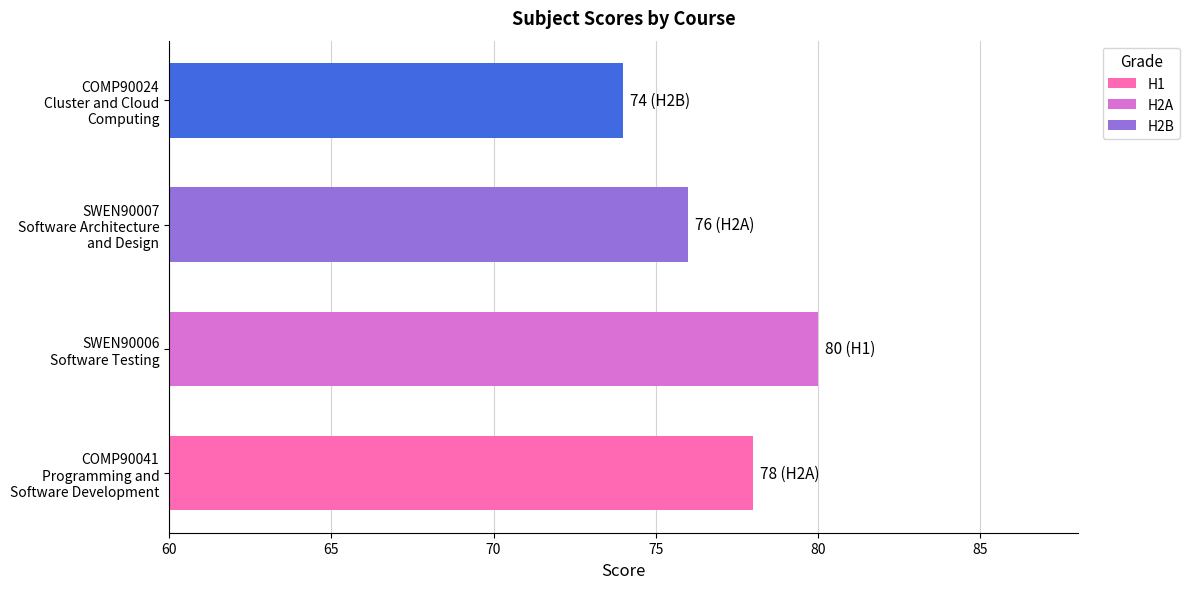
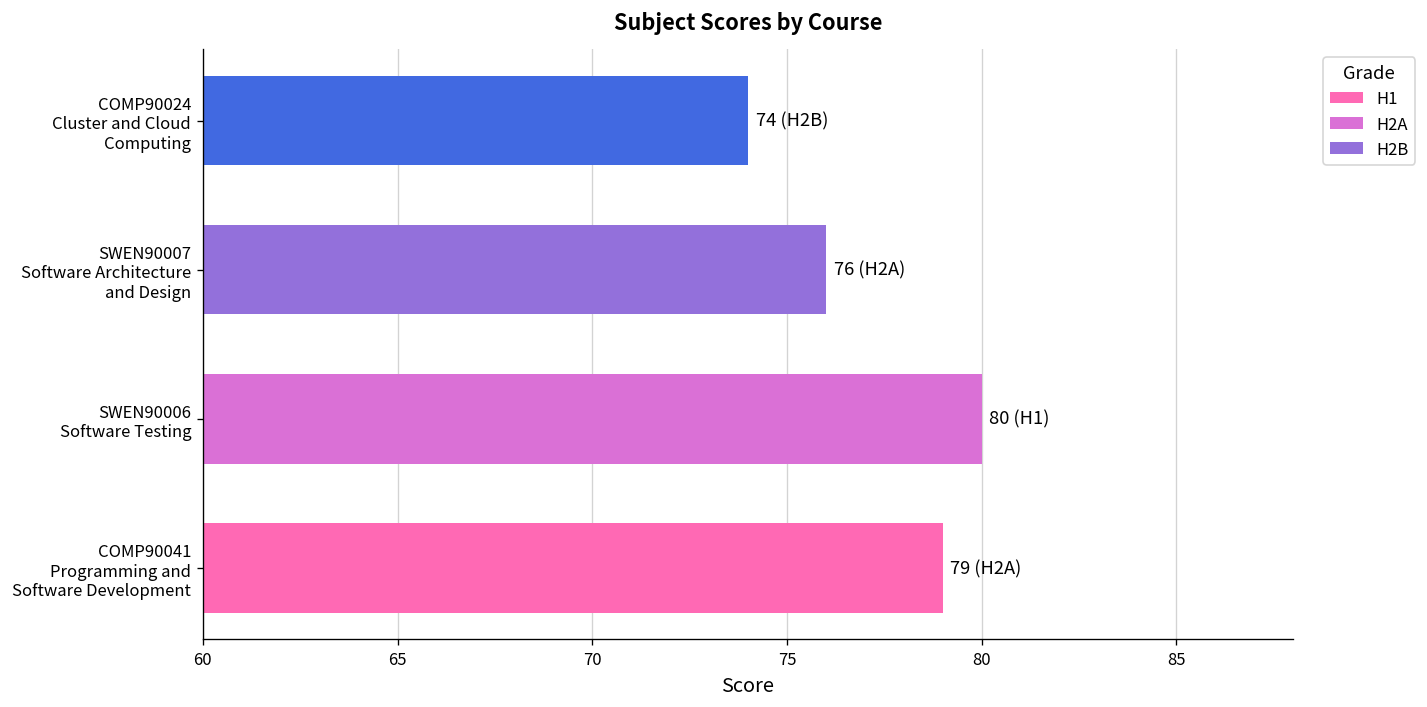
COMP90041 Programming and Software Development: 78 -> 79
